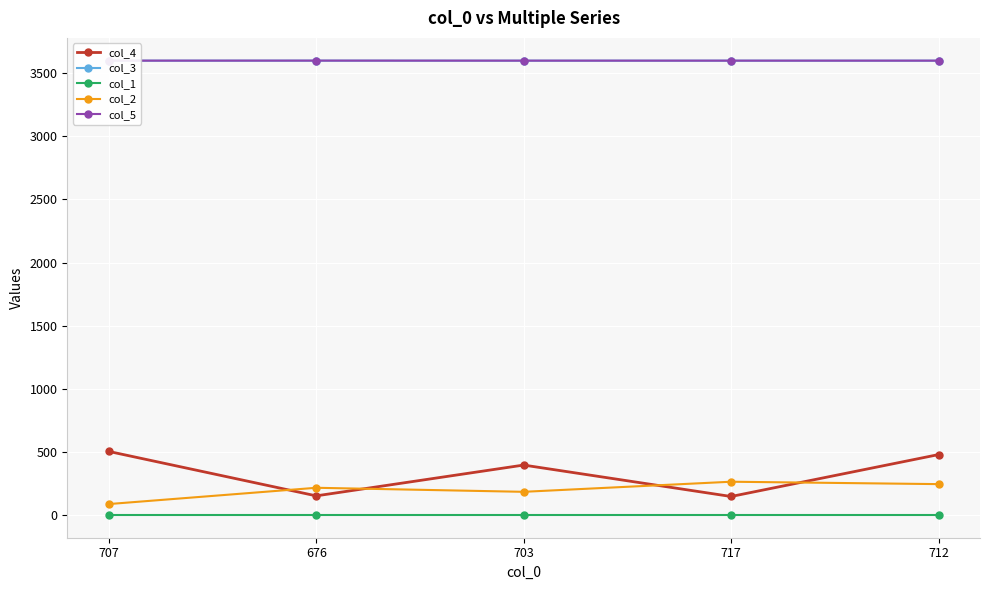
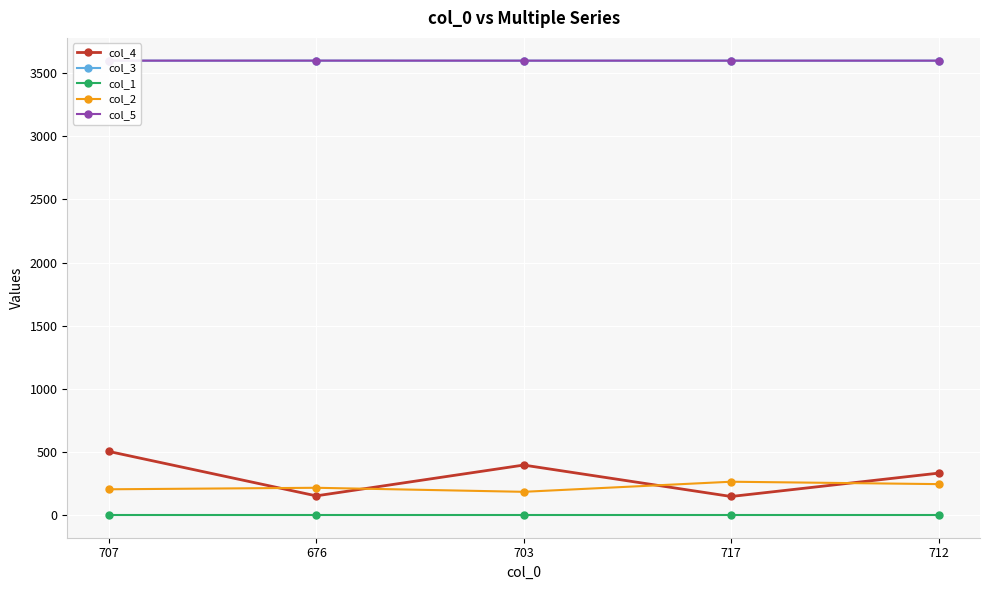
col_2, 707: 90 -> 200
col_4, 712: 480 -> 330
